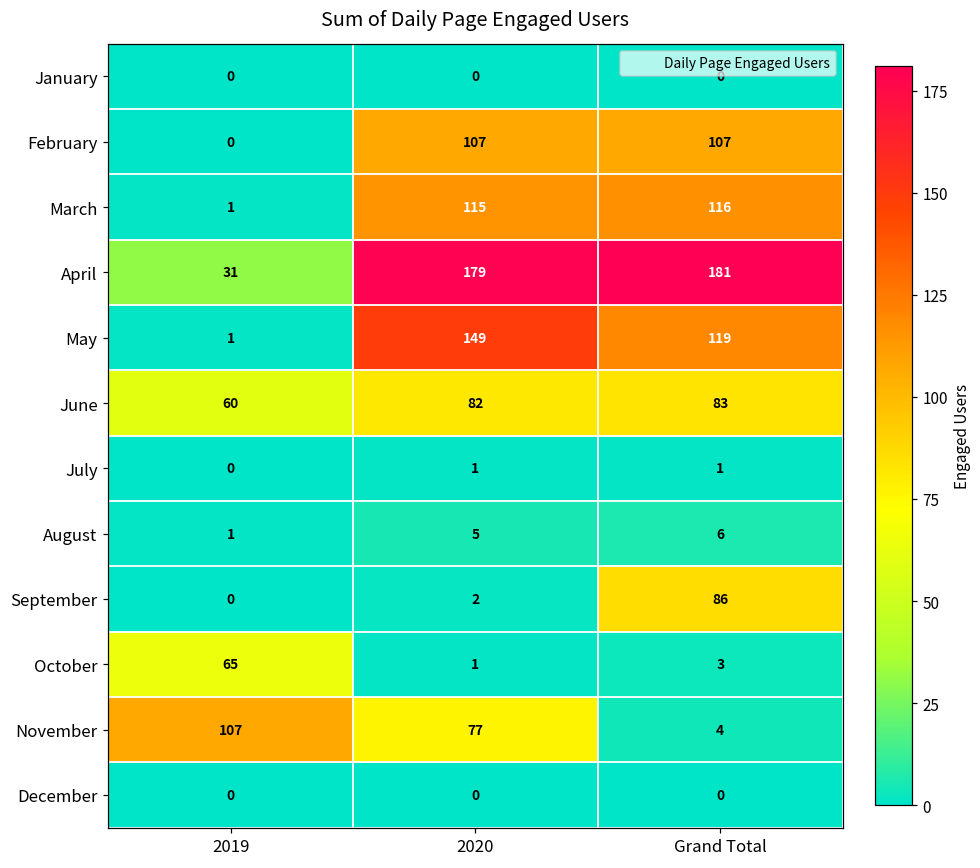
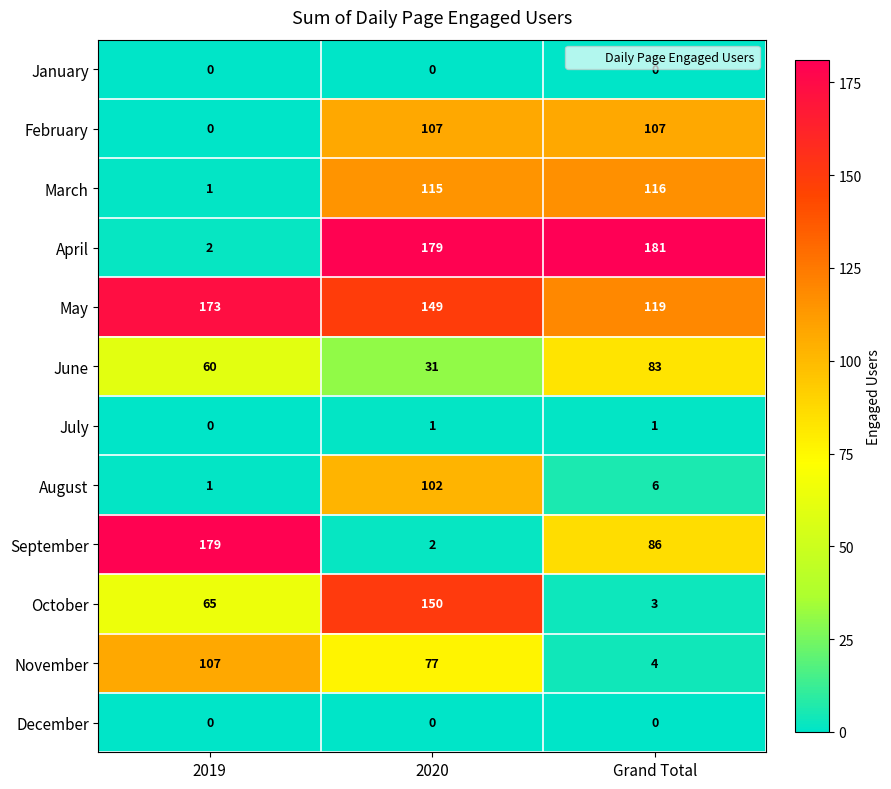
April, 2019: 31 -> 2
May, 2019: 1 -> 173
June, 2020: 82 -> 31
August, 2020: 5 -> 102
September, 2019: 0 -> 179
October, 2020: 1 -> 150
